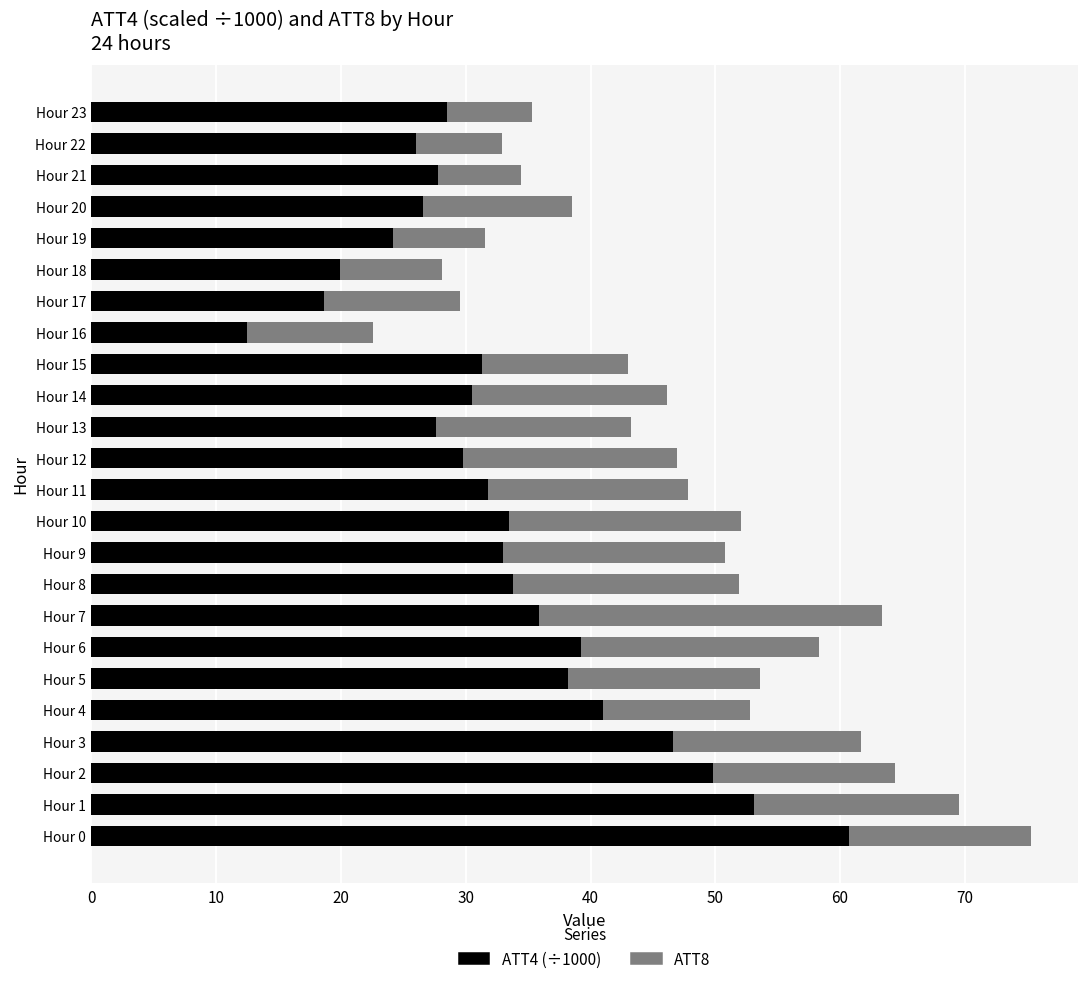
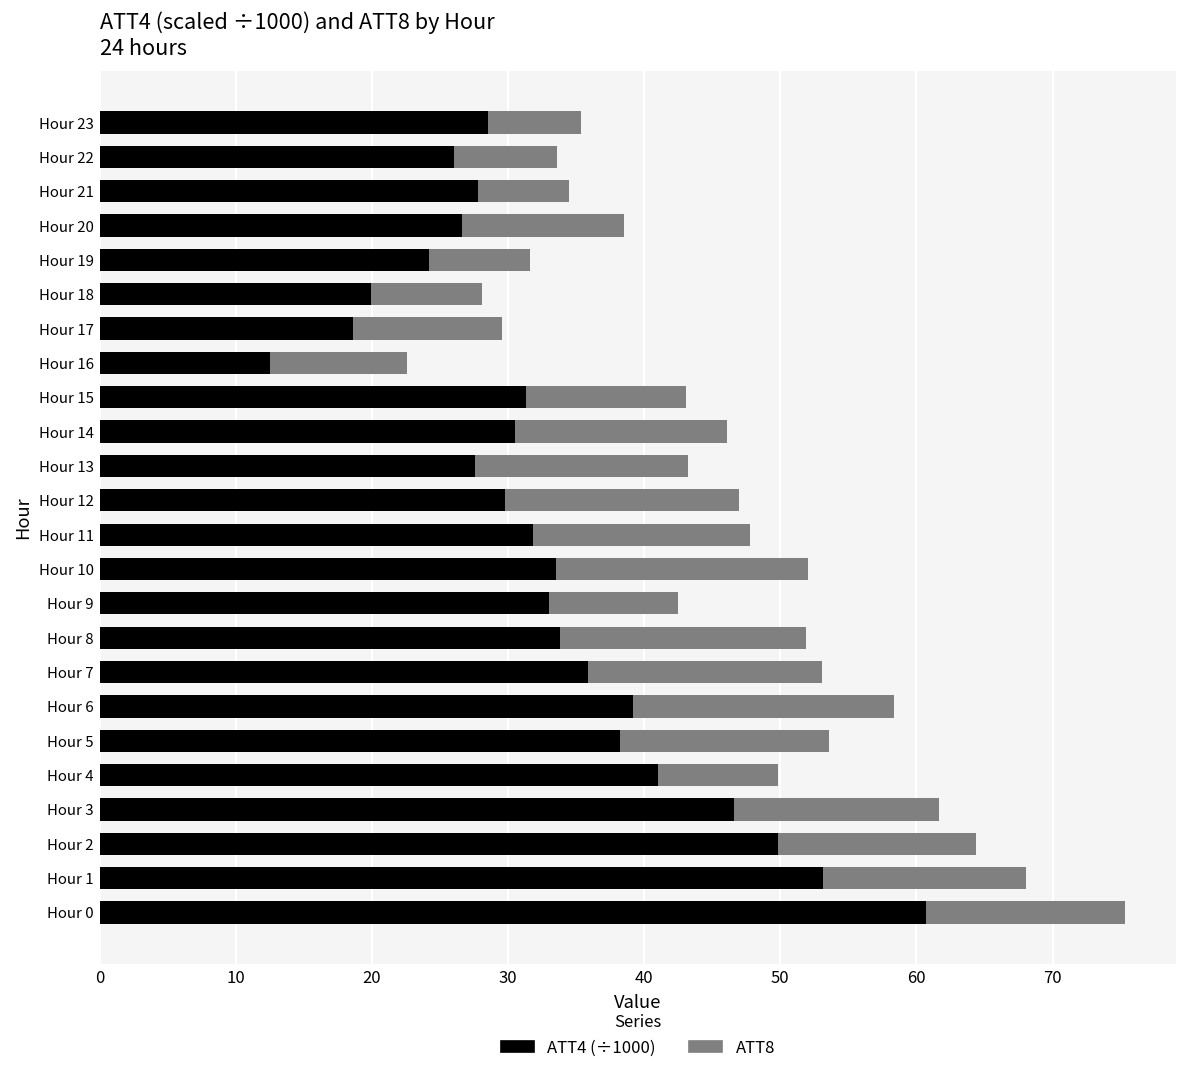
ATT8, Hour 22: 6.9 -> 7.6
ATT8, Hour 9: 17.8 -> 9.5
ATT8, Hour 7: 27.5 -> 17.2
ATT8, Hour 4: 11.7 -> 8.8
ATT8, Hour 1: 16.5 -> 15.0
